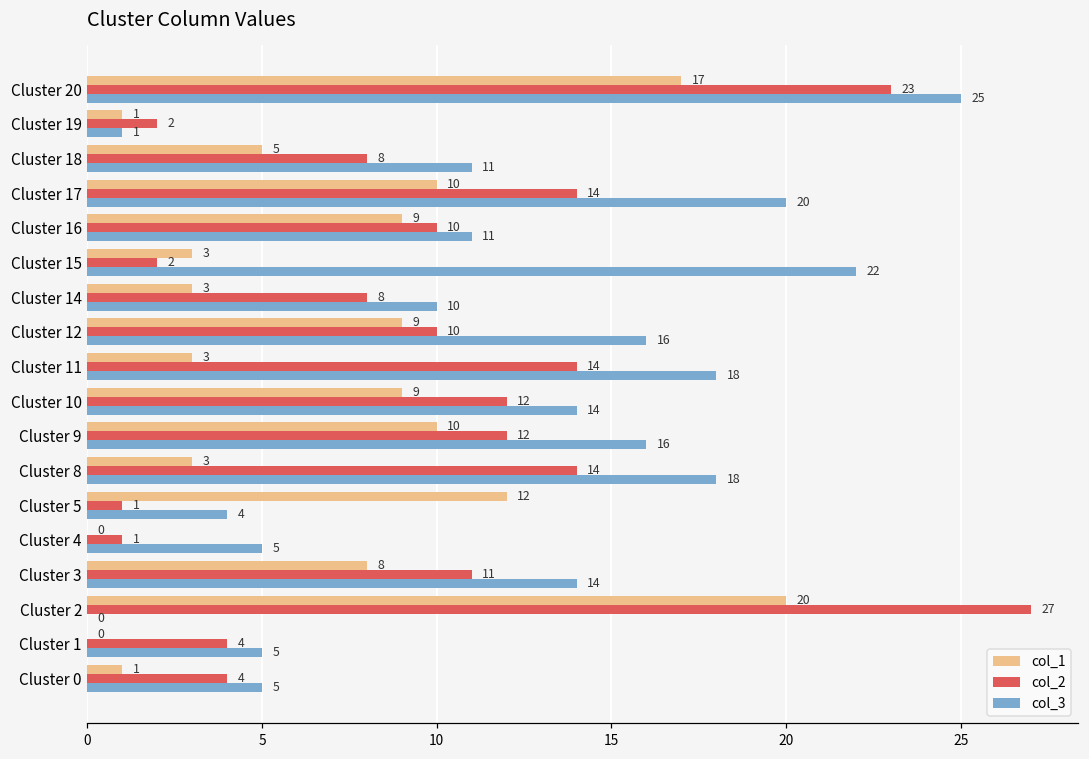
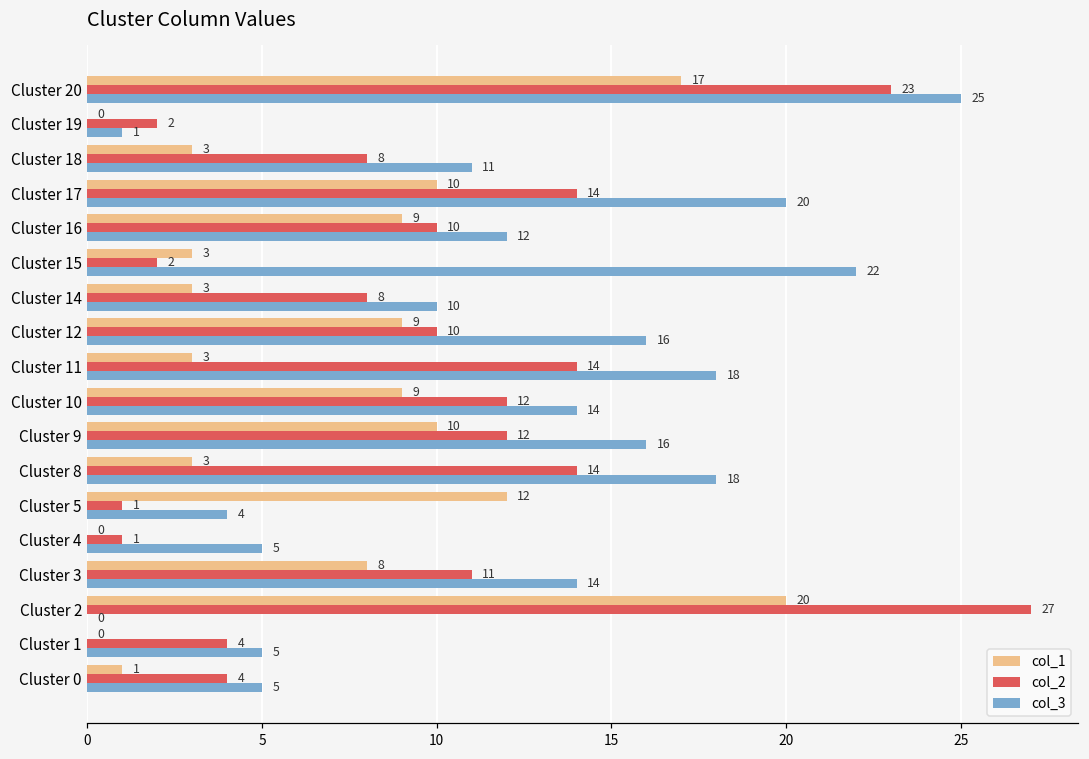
col_1, Cluster 19: 1 -> 0
col_1, Cluster 18: 5 -> 3
col_3, Cluster 16: 11 -> 12
